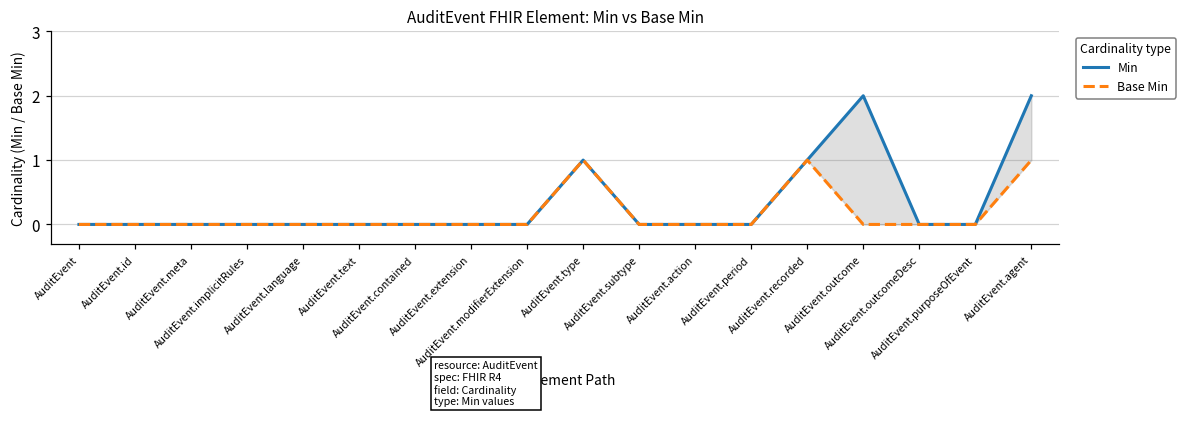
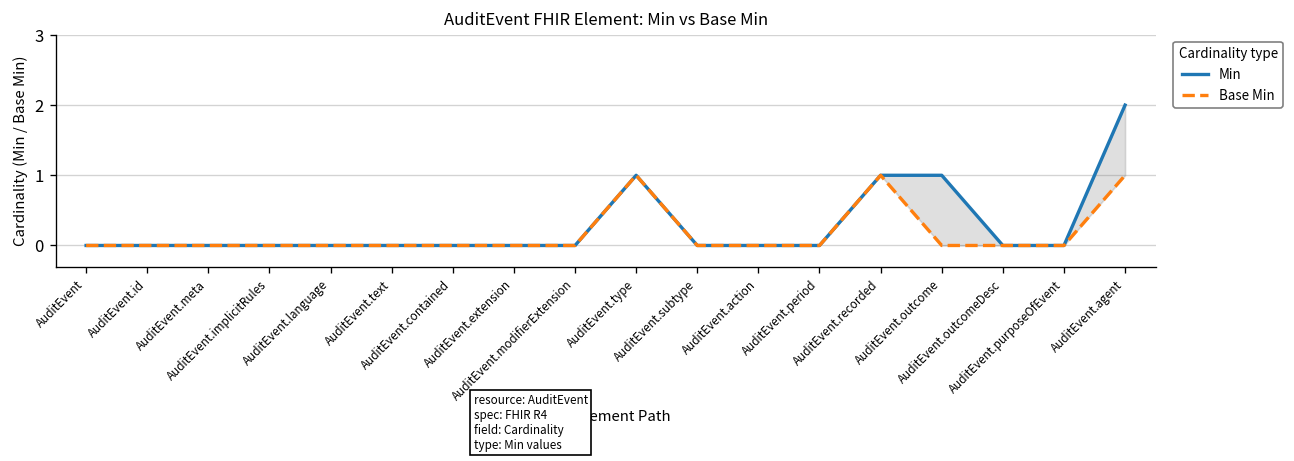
Min, AuditEvent.outcome: 2 -> 1
